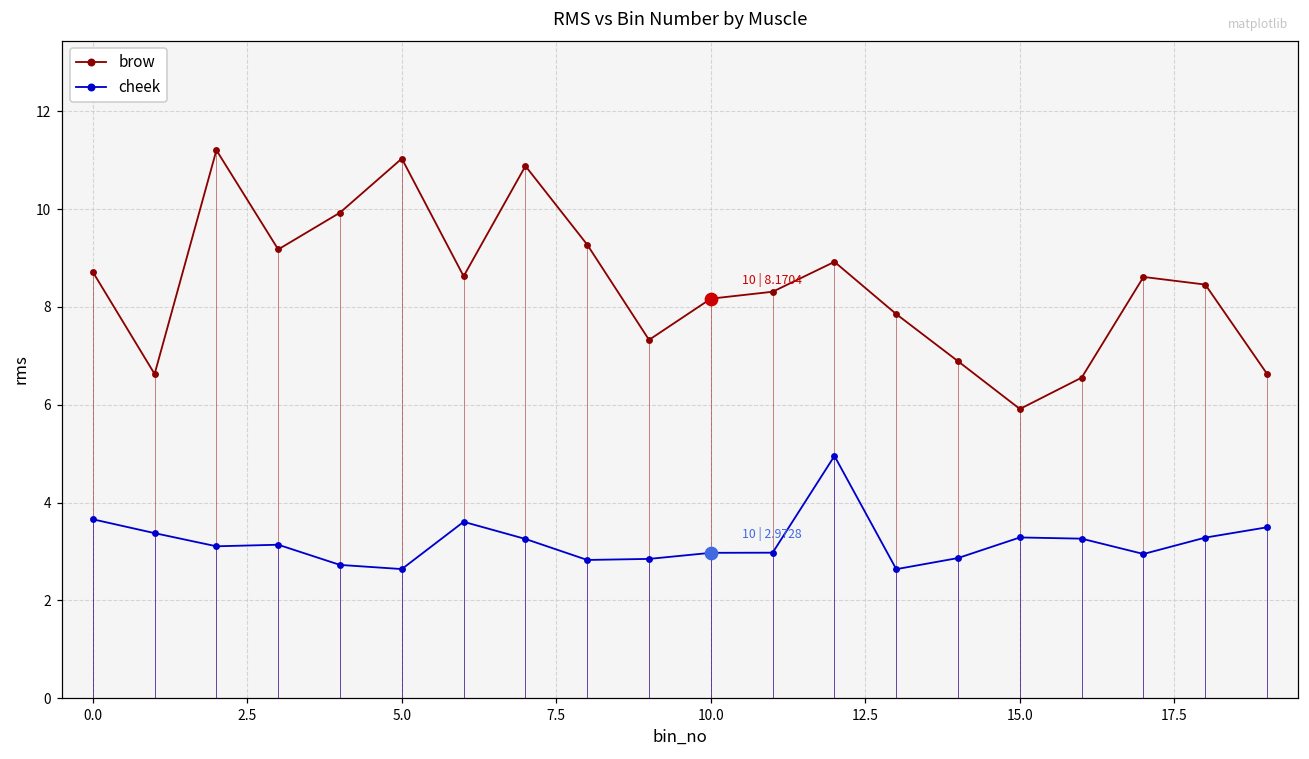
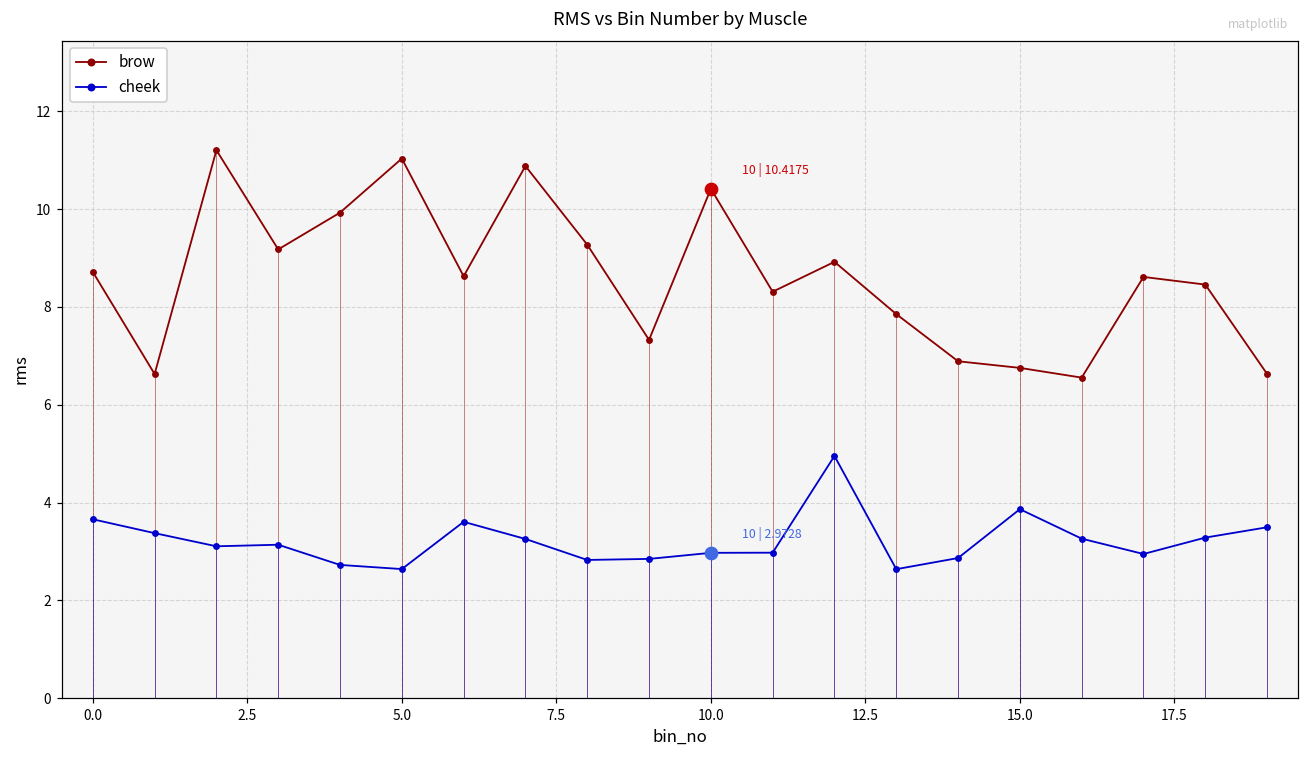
brow, 10.0: 8.1704 -> 10.4175
brow, 15.0: 5.9 -> 6.8
cheek, 15.0: 3.3 -> 3.9
